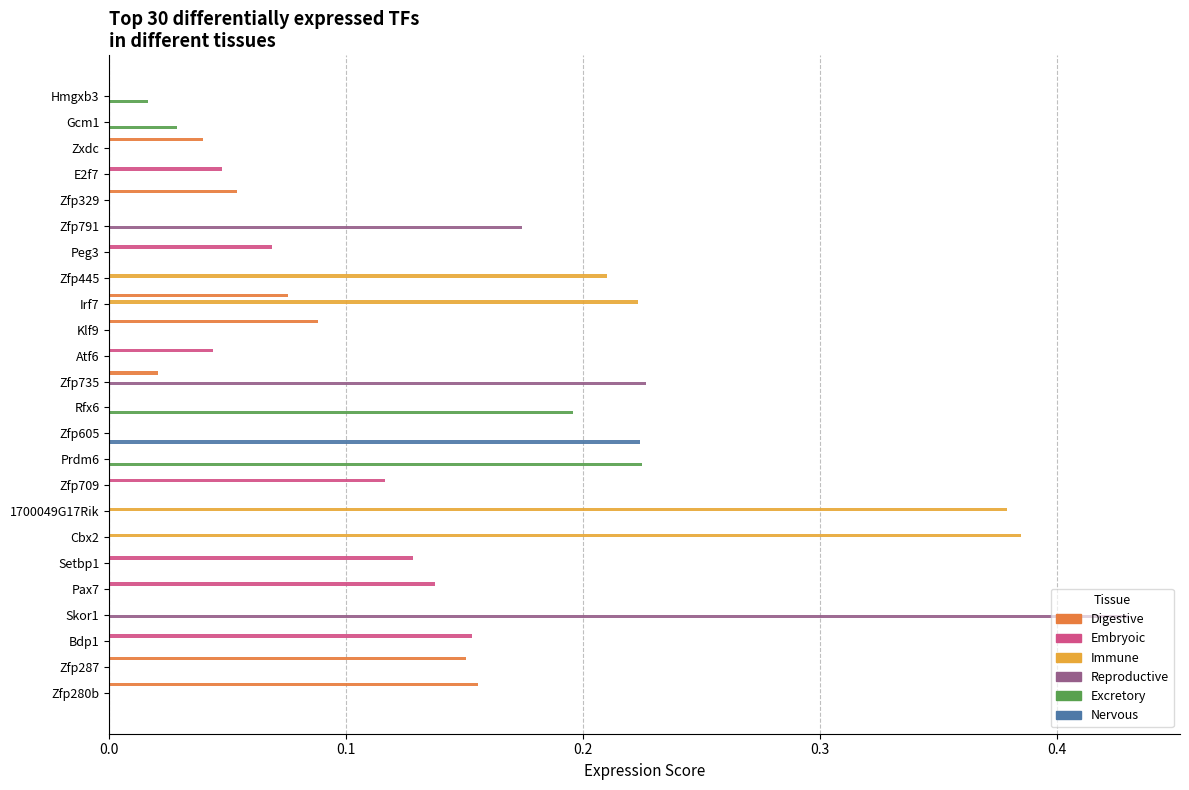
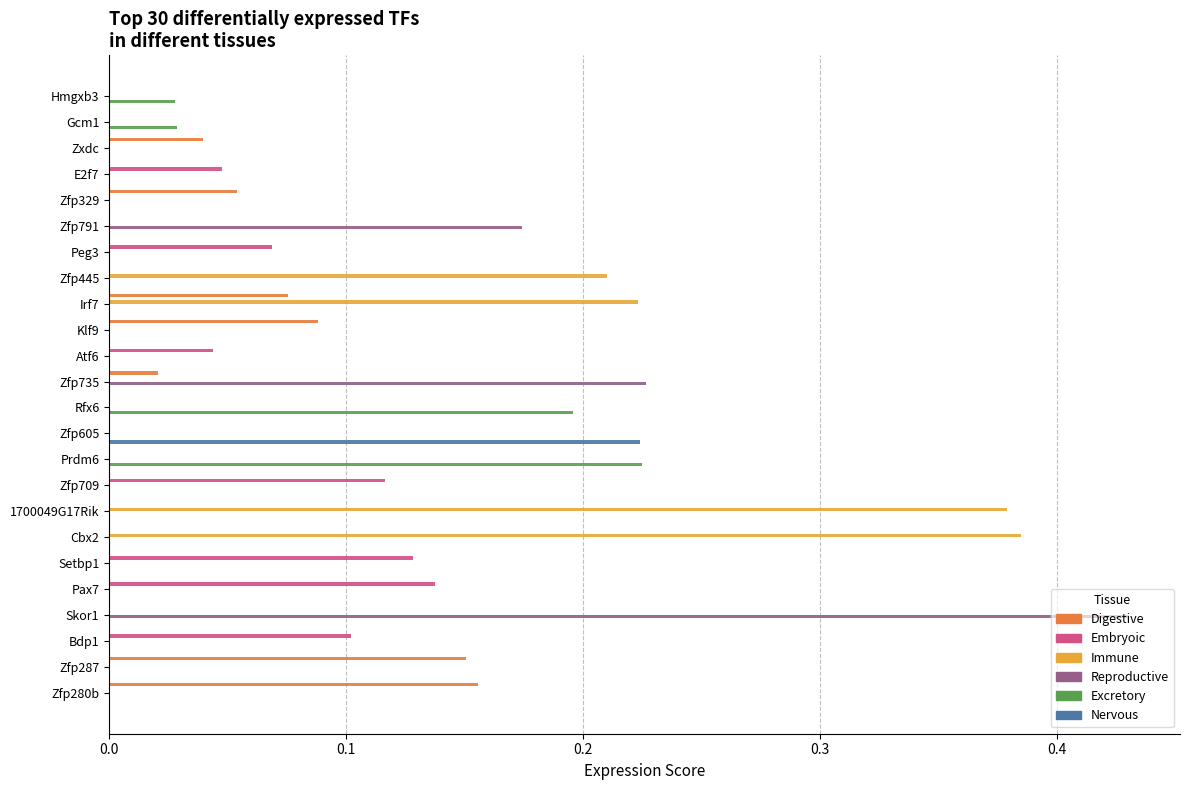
Excretory, Hmgxb3: 0.016 -> 0.028
Embryoic, Bdp1: 0.153 -> 0.102
